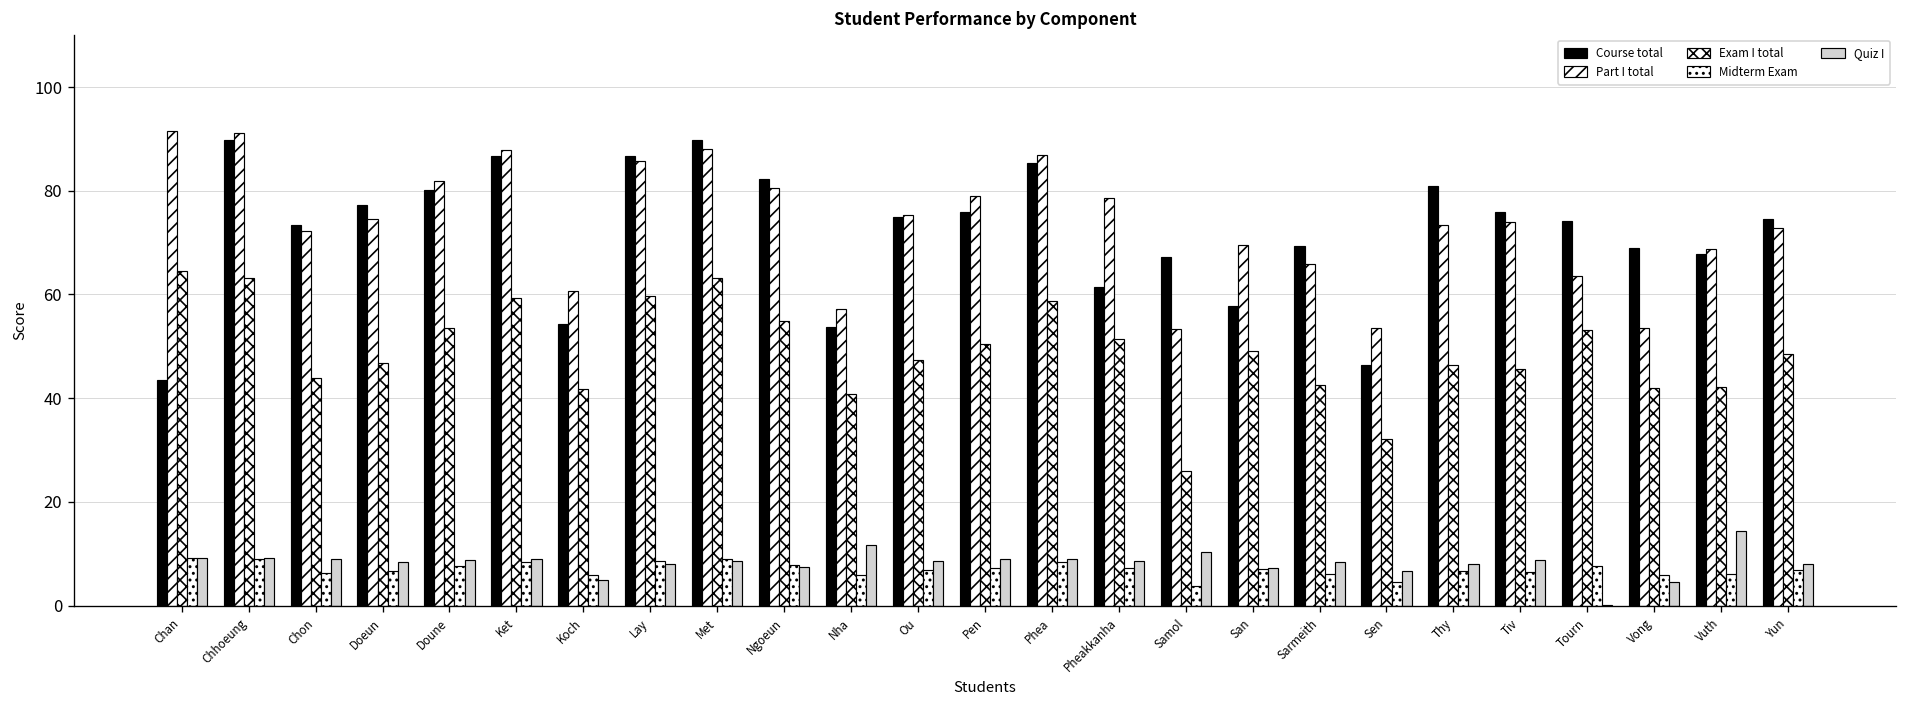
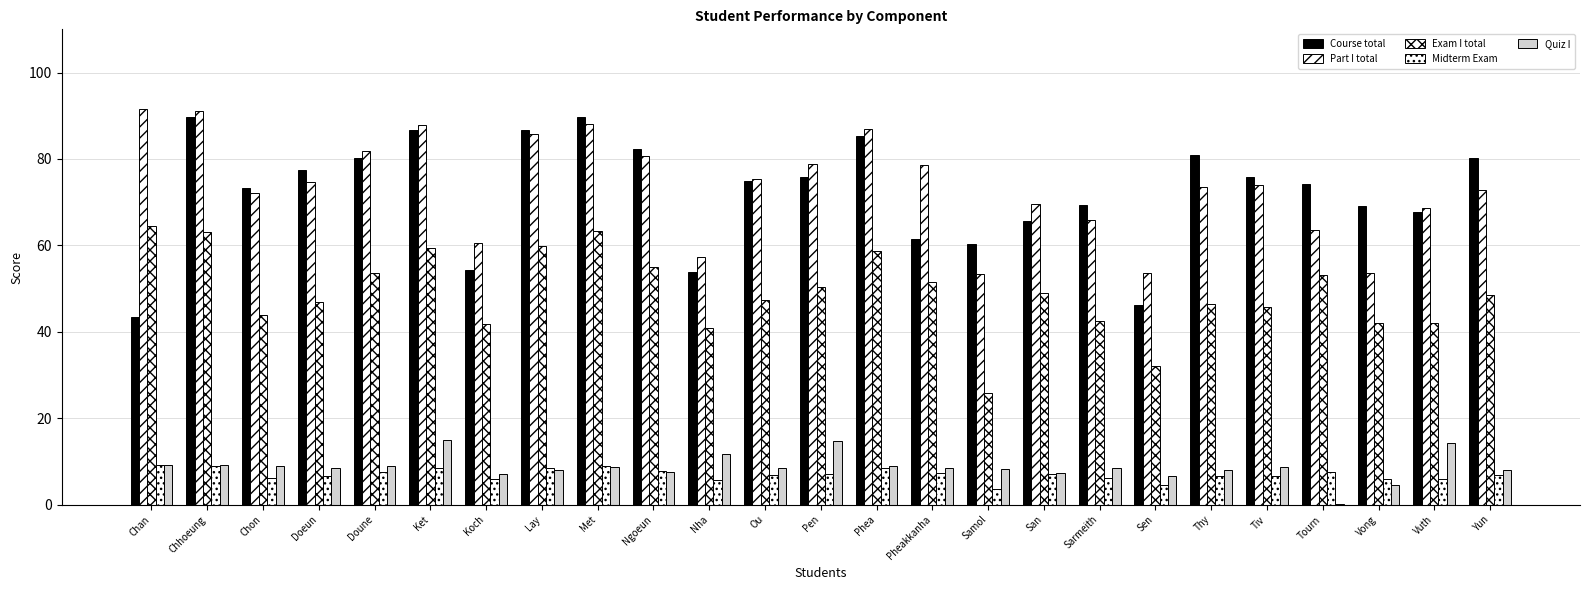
Quiz I, Ket: 9 -> 15
Quiz I, Koch: 5 -> 7
Quiz I, Pen: 9 -> 15
Course total, Samol: 67 -> 60
Quiz I, Samol: 10 -> 8
Course total, San: 58 -> 66
Course total, Yun: 75 -> 80
